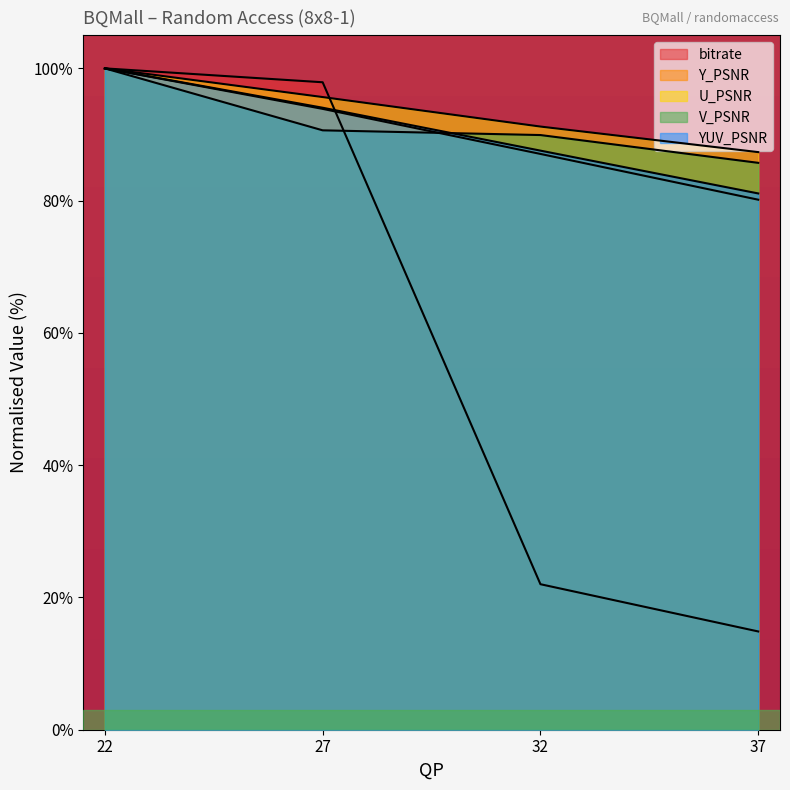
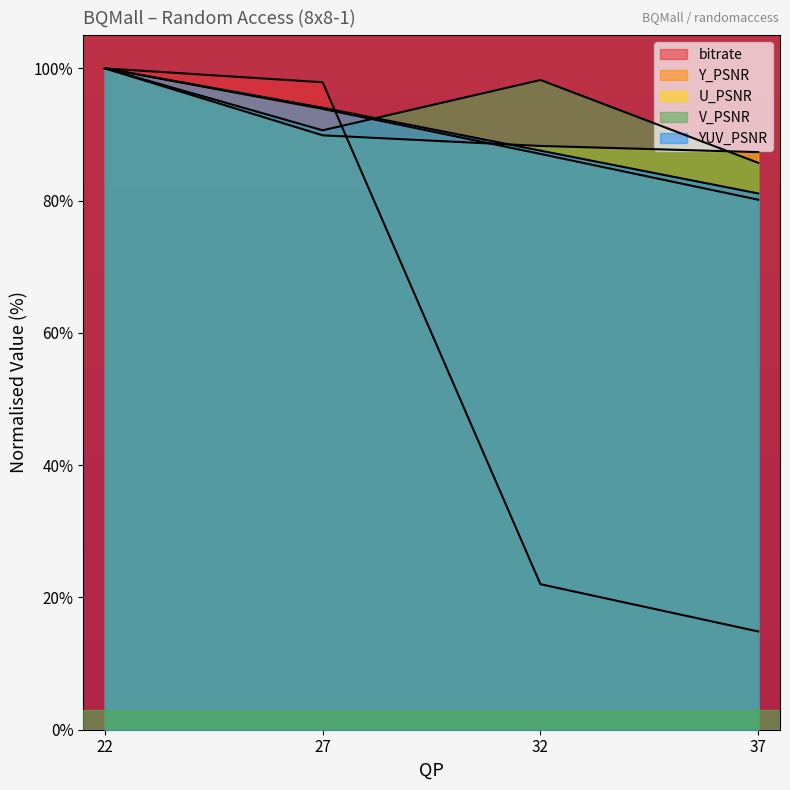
U_PSNR, 27: 96% -> 90%
U_PSNR, 32: 91% -> 88%
V_PSNR, 32: 90% -> 98%
